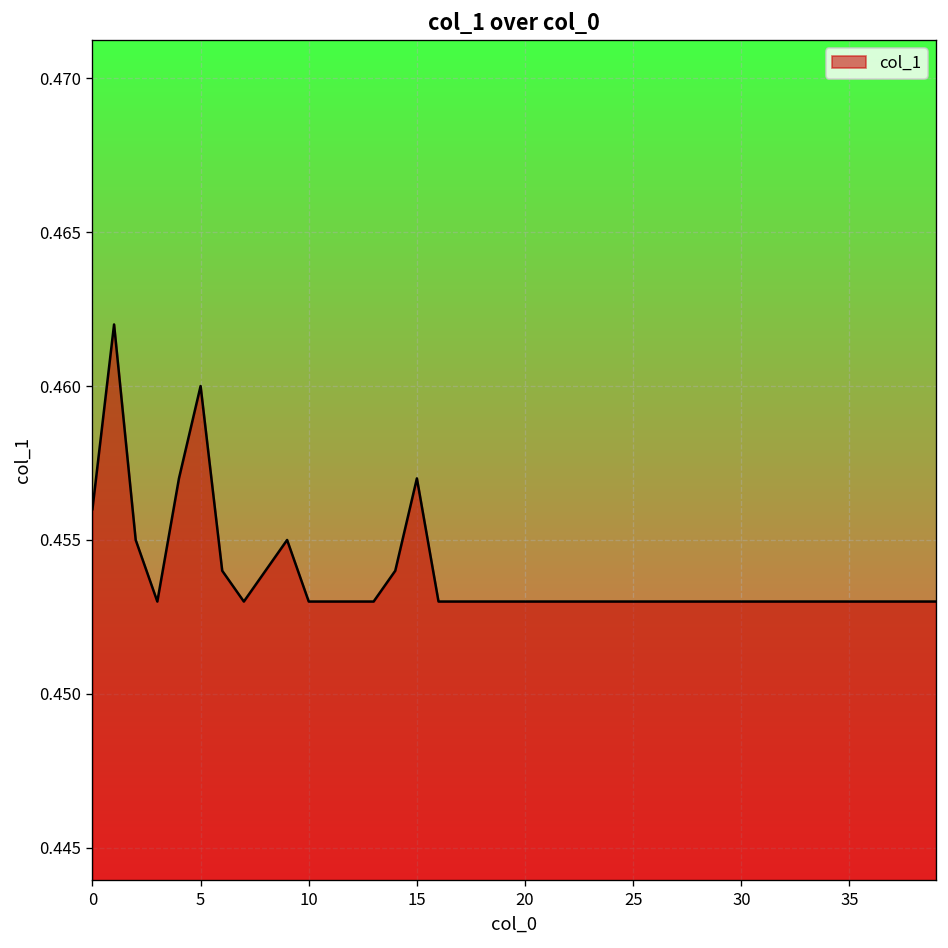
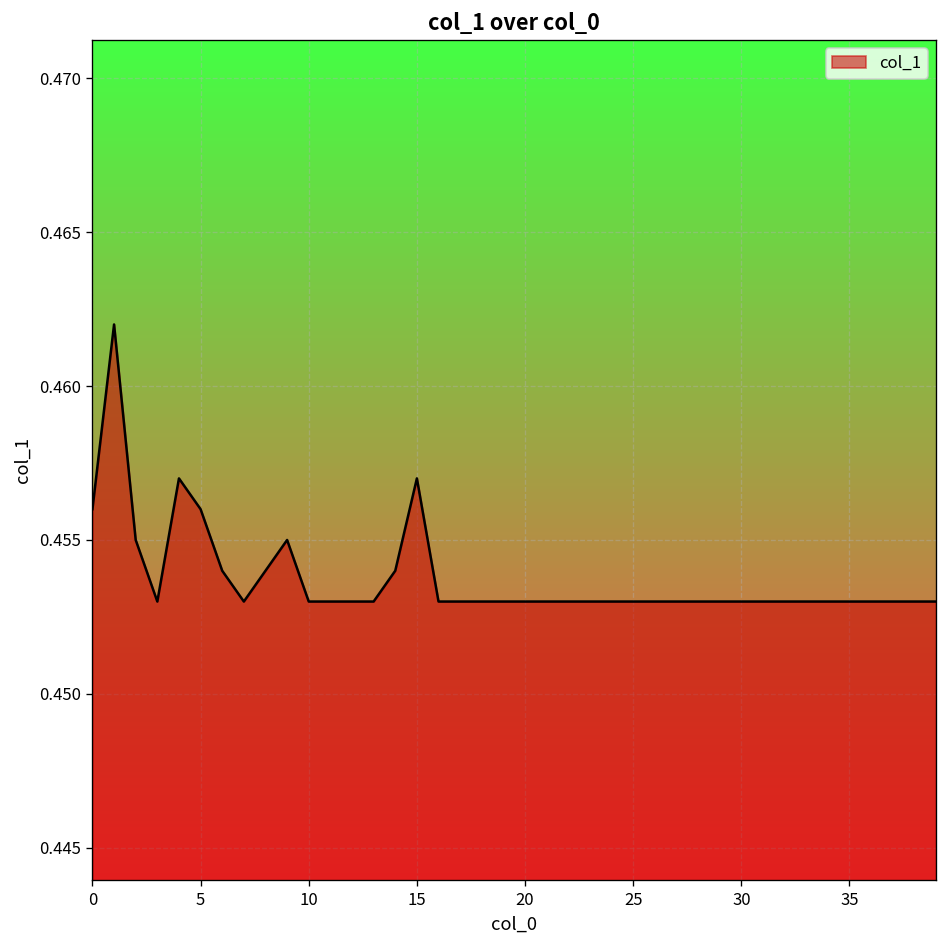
5: 0.460 -> 0.456
